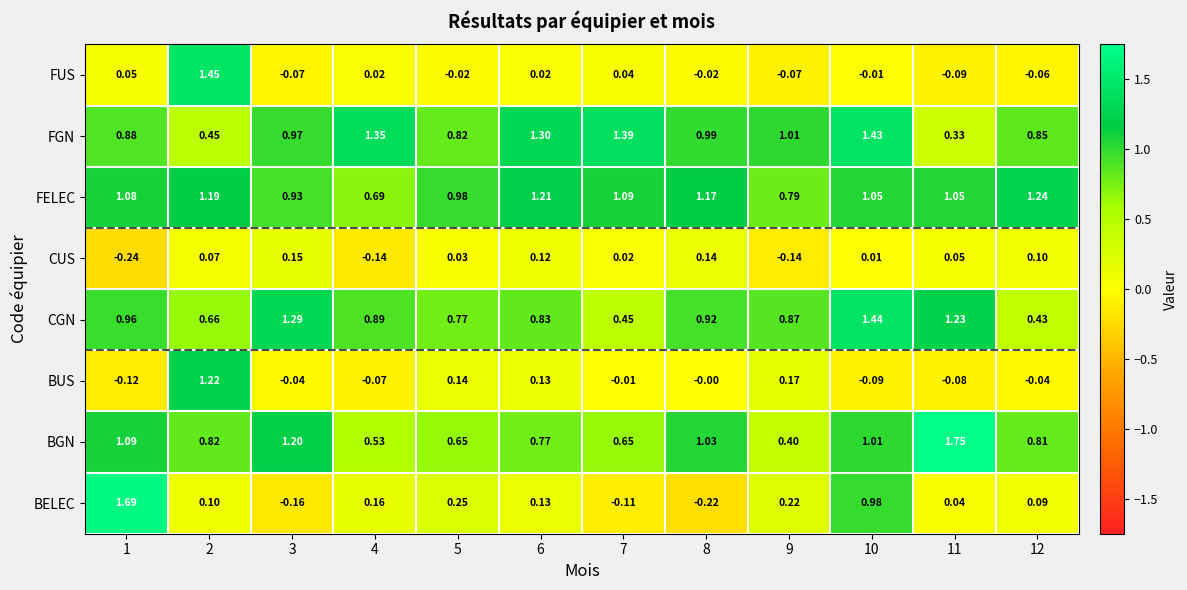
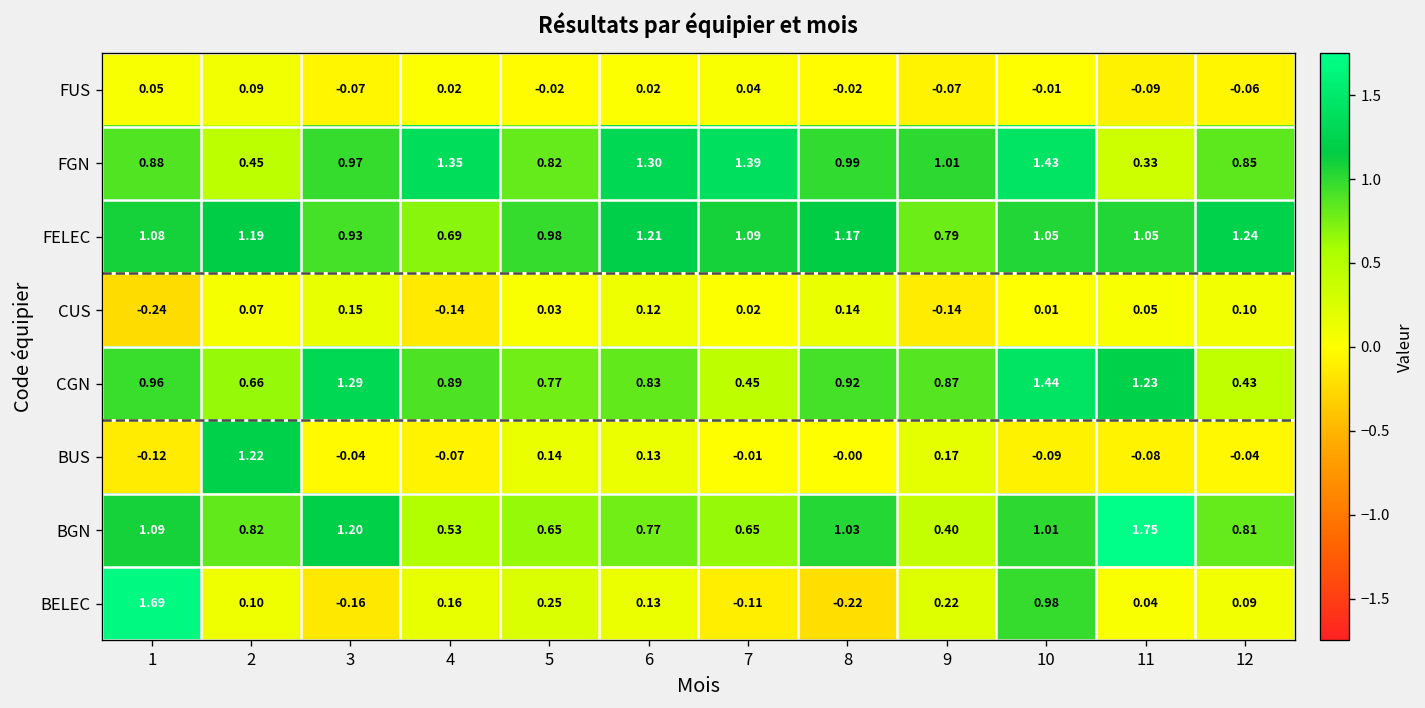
FUS, 2: 1.45 -> 0.09
